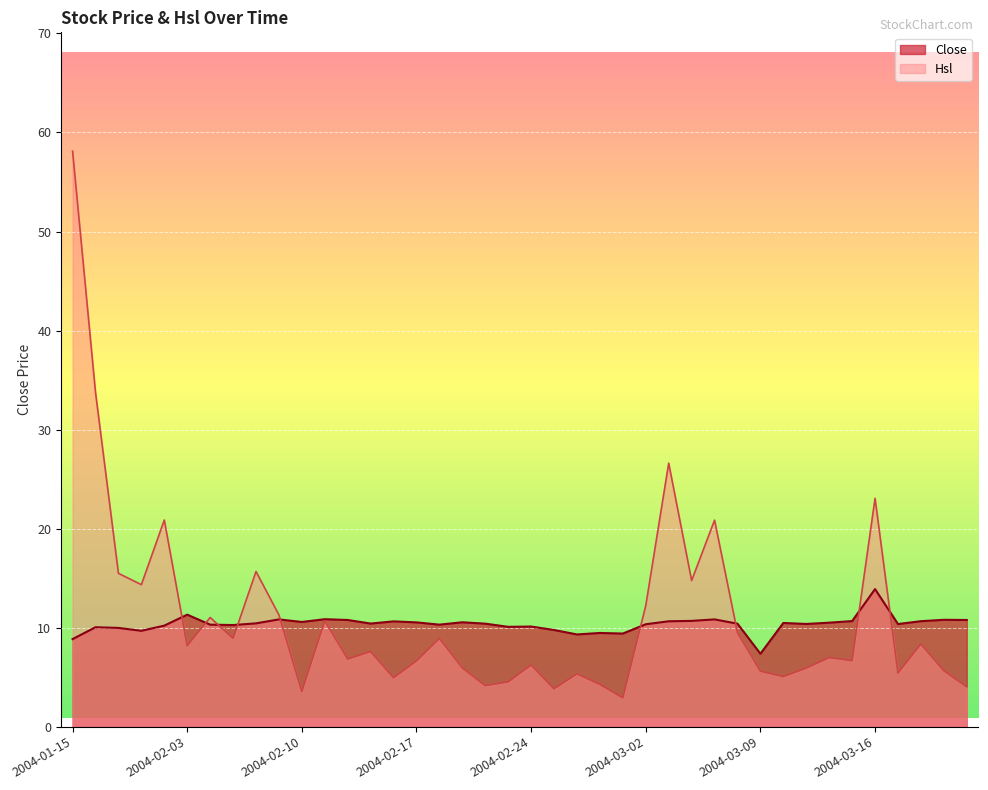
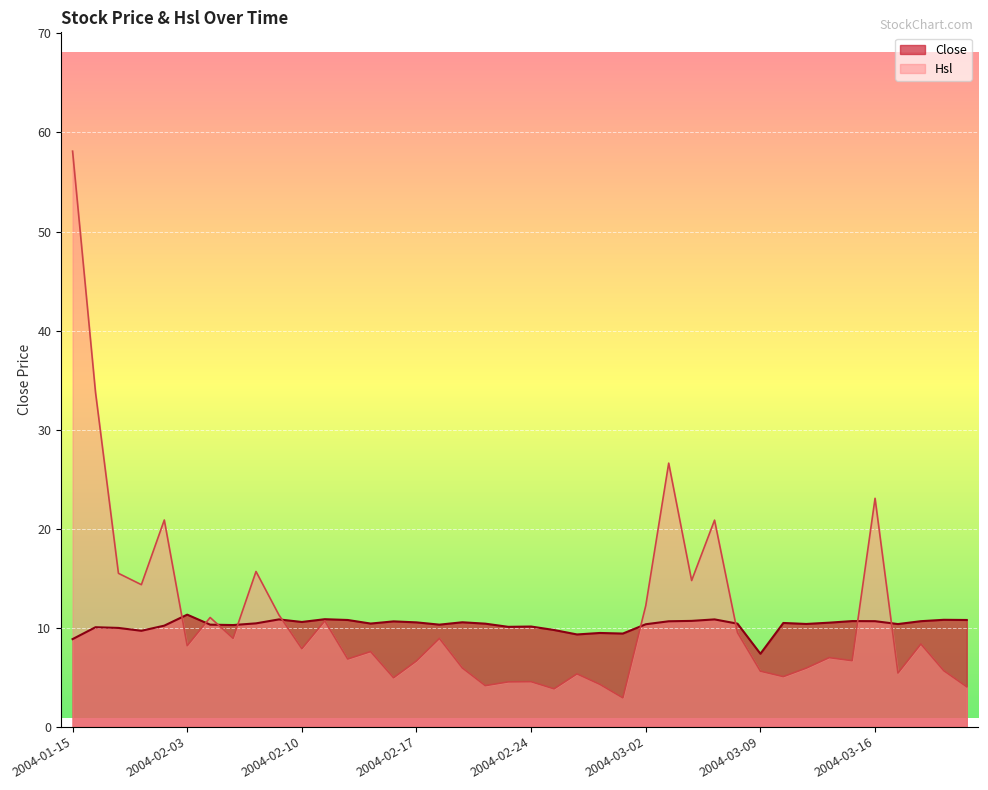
Hsl, 2004-02-10: 4 -> 8
Hsl, 2004-02-24: 6 -> 5
Close, 2004-03-16: 14 -> 11
